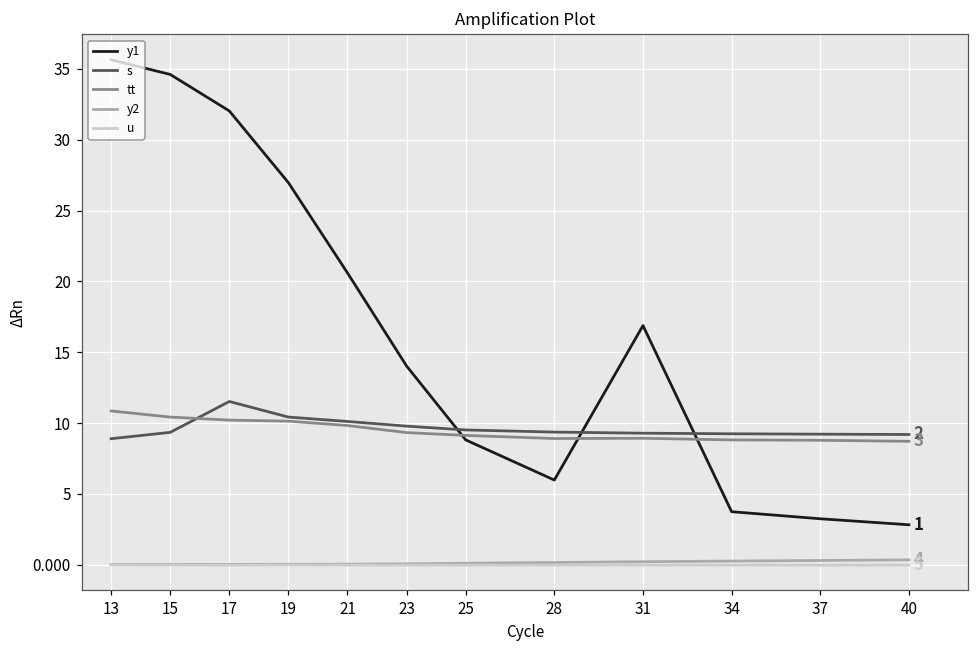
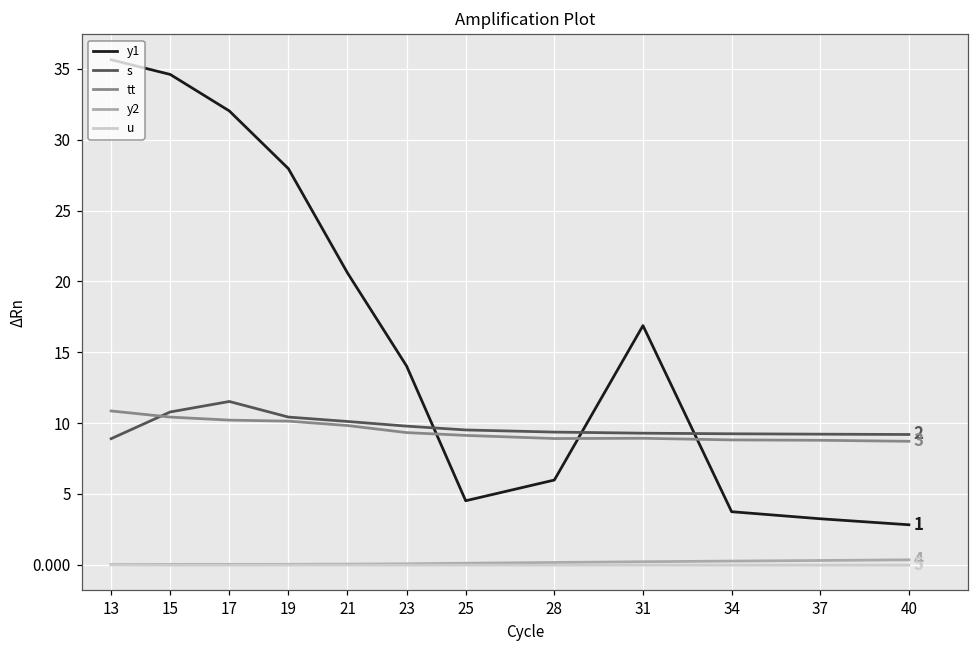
s, 15: 9.4 -> 10.8
y1, 19: 27.0 -> 28.0
y1, 25: 8.8 -> 4.5
